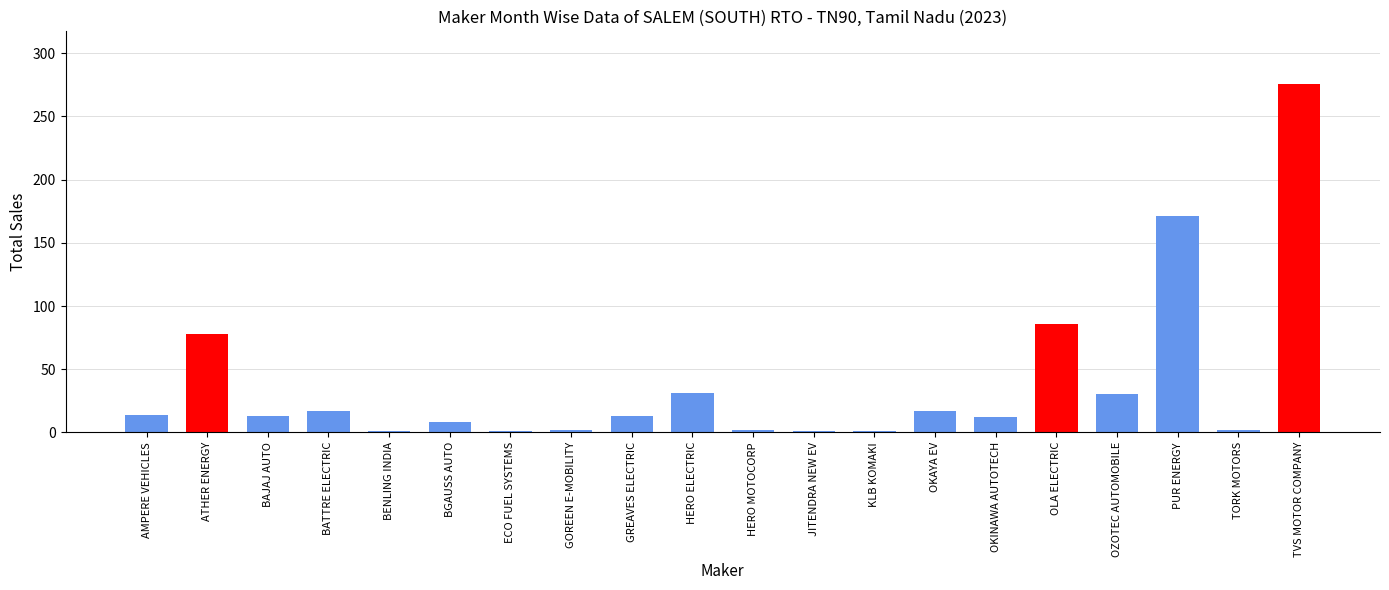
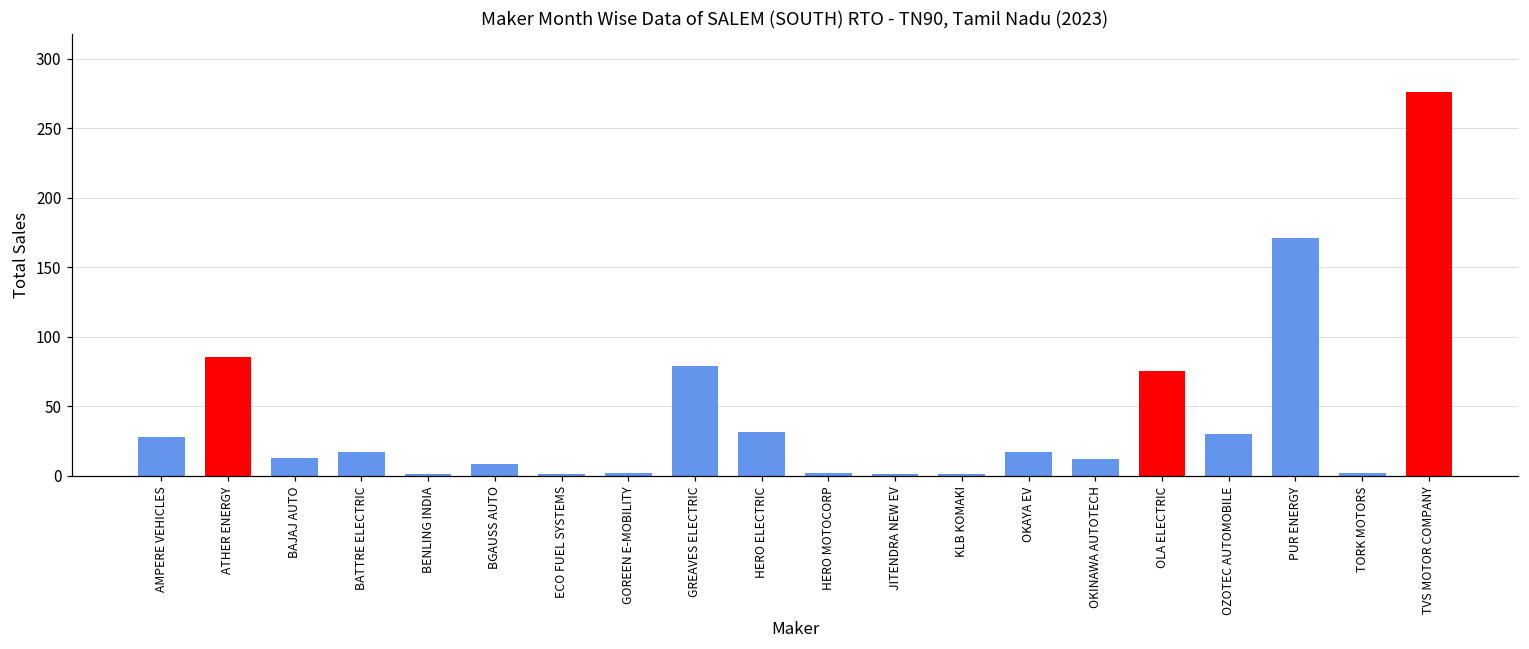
AMPERE VEHICLES: 14 -> 28
ATHER ENERGY: 78 -> 85
GREAVES ELECTRIC: 13 -> 79
OLA ELECTRIC: 86 -> 75
